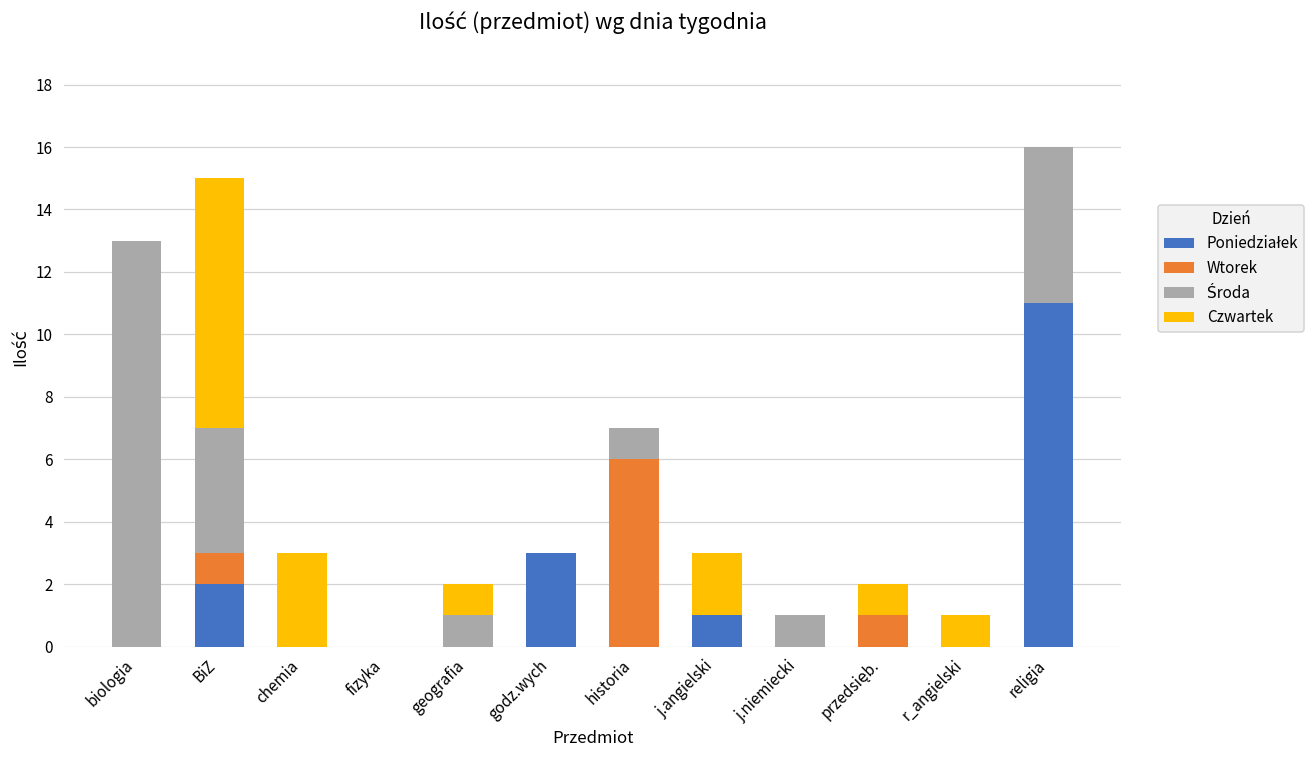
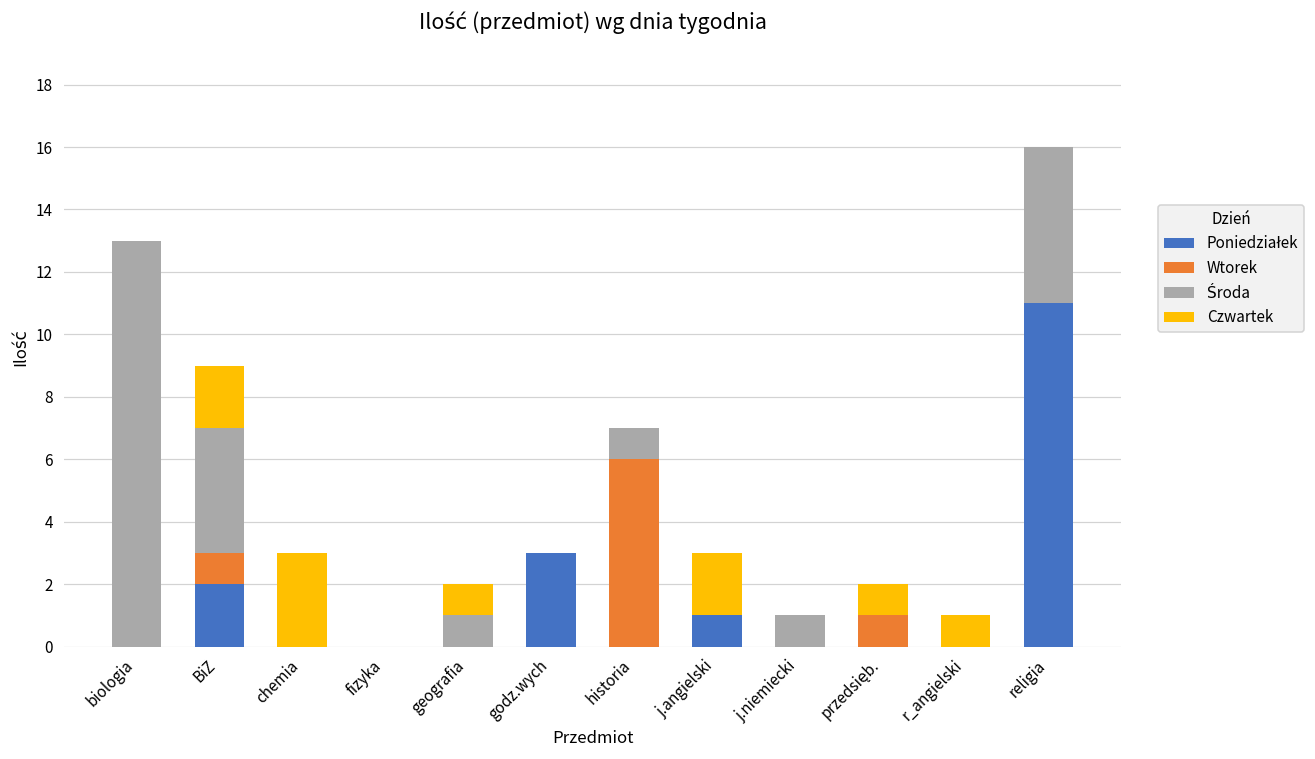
Czwartek, BiZ: 8 -> 2
